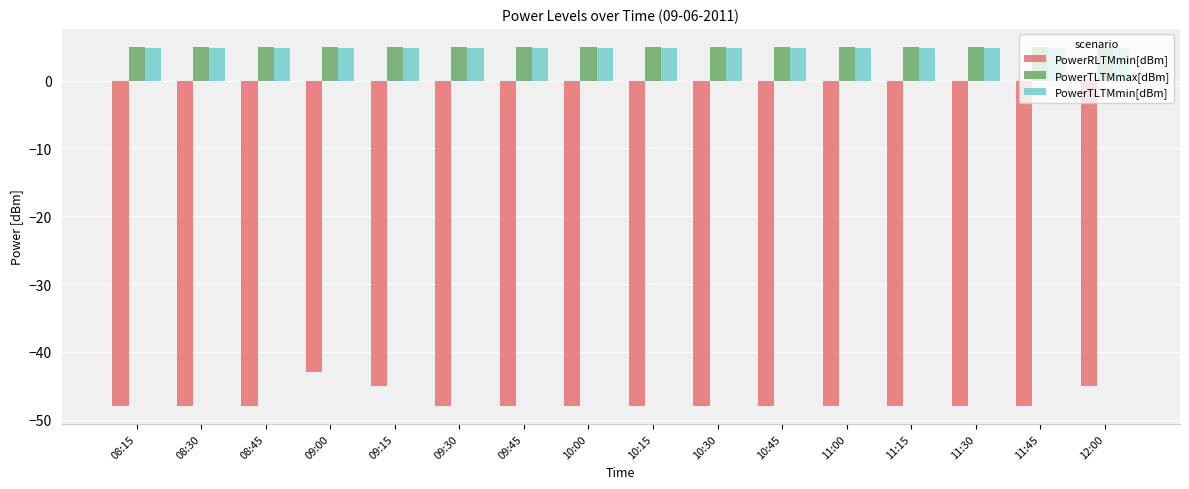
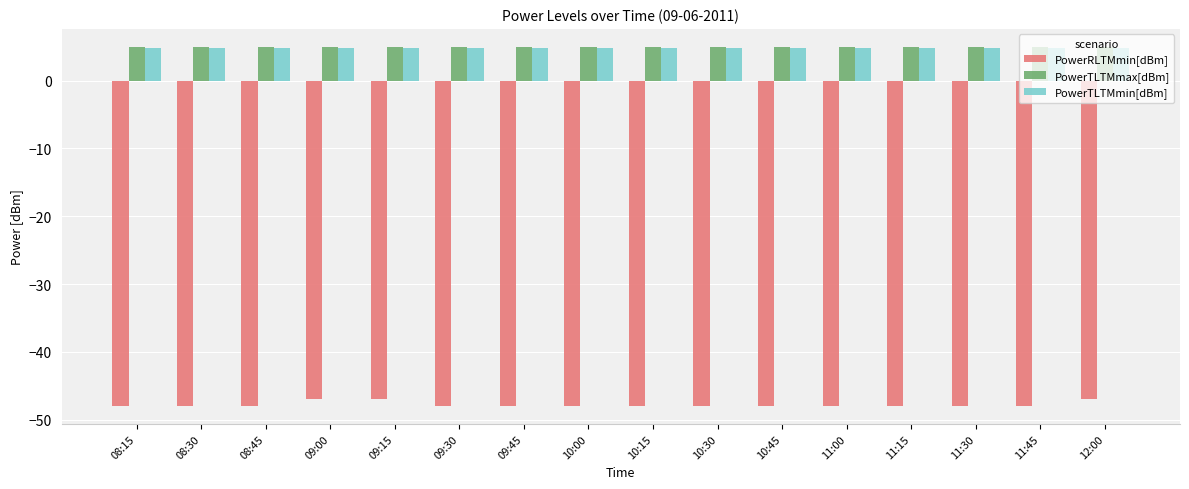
PowerRLTMmin[dBm], 09:00: -43 -> -47
PowerRLTMmin[dBm], 09:15: -45 -> -47
PowerRLTMmin[dBm], 12:00: -45 -> -47
